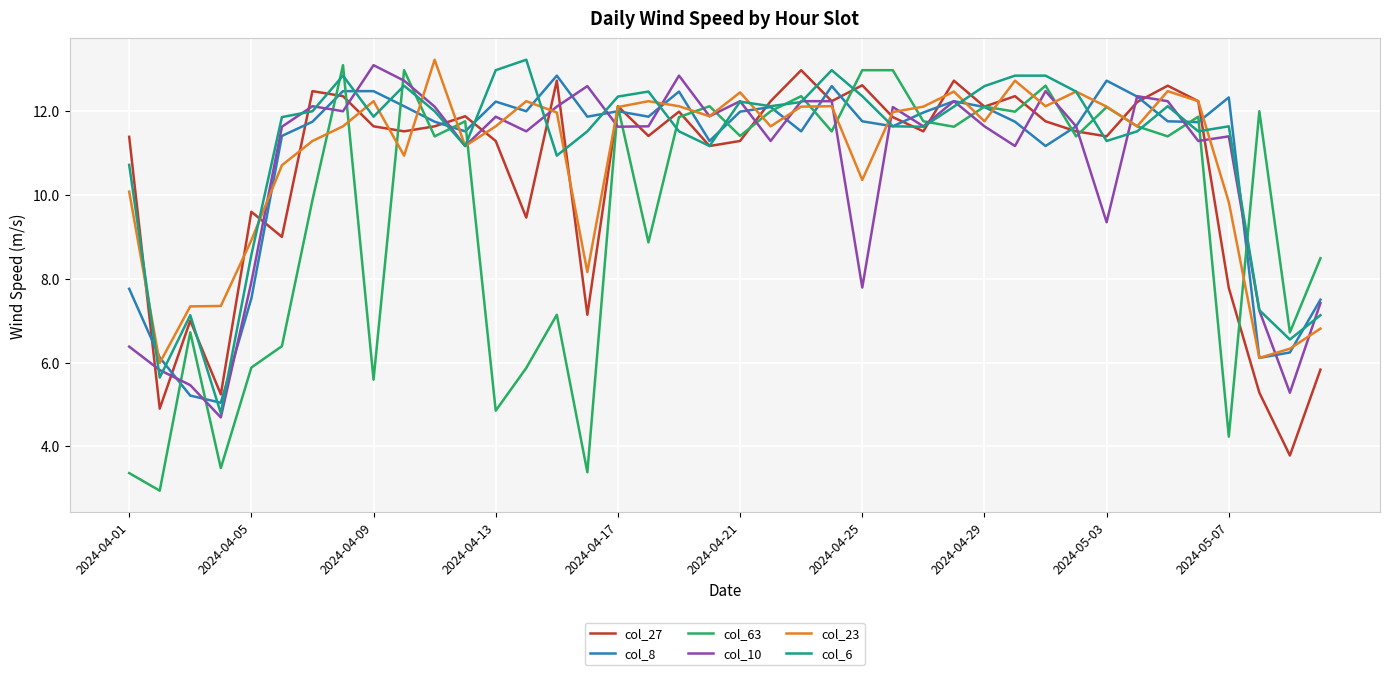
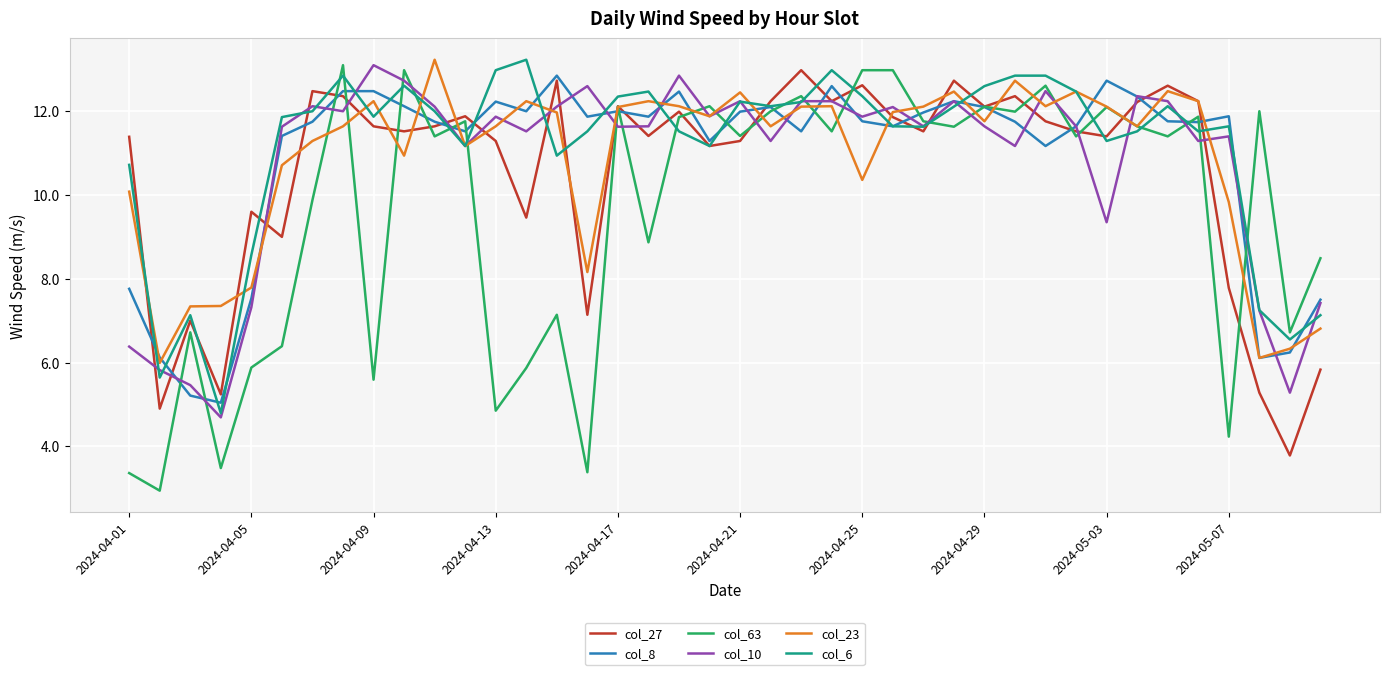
col_10, 2024-04-05: 7.9 -> 7.3
col_23, 2024-04-05: 8.9 -> 7.8
col_10, 2024-04-25: 7.8 -> 11.9
col_8, 2024-05-07: 12.3 -> 11.9
